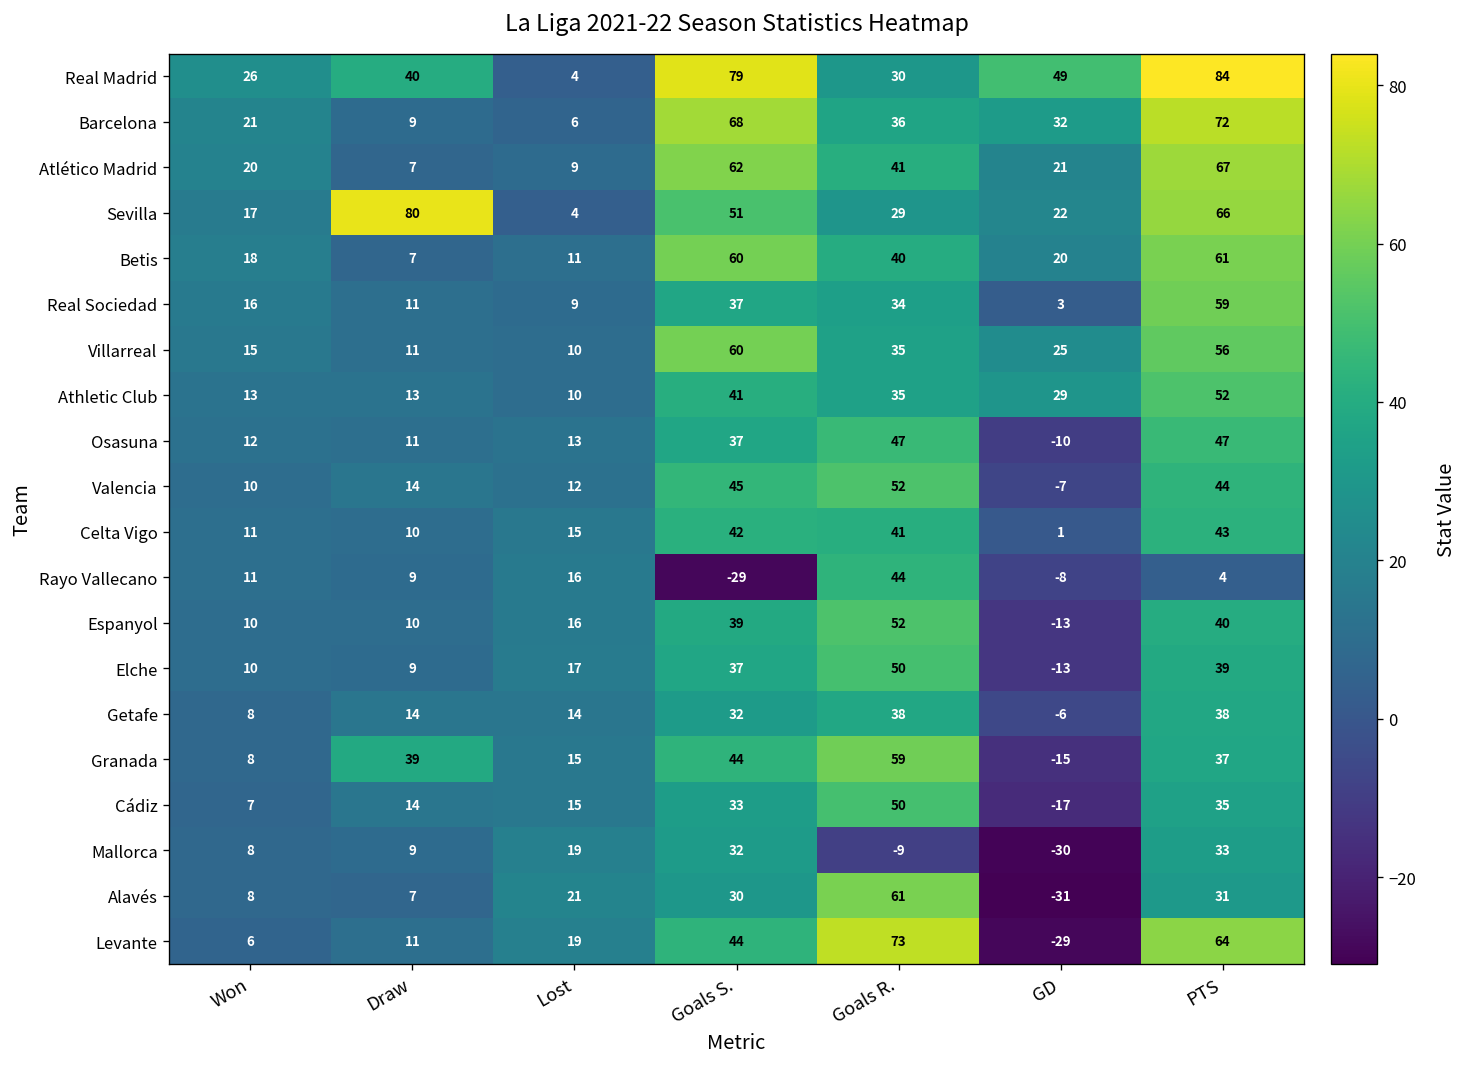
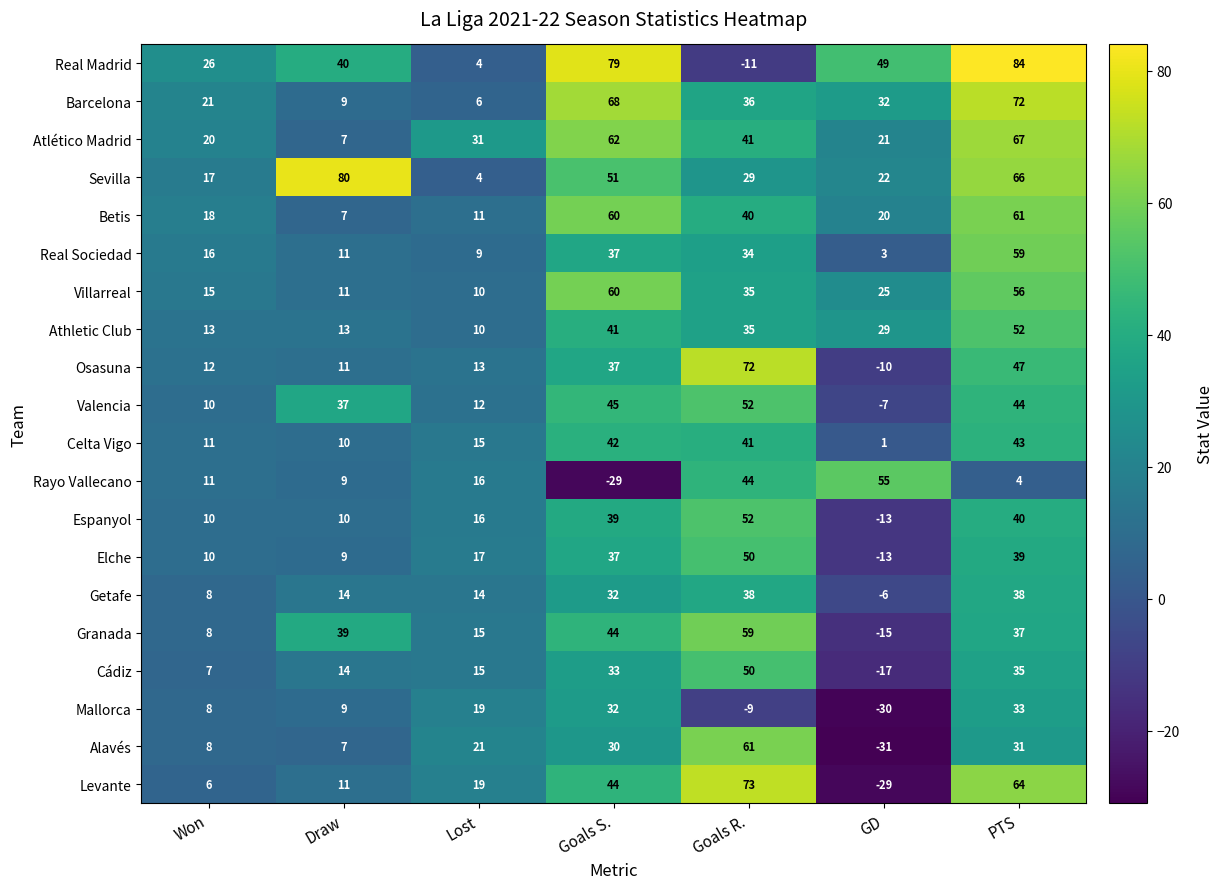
Real Madrid, Goals R.: 30 -> -11
Atlético Madrid, Lost: 9 -> 31
Osasuna, Goals R.: 47 -> 72
Valencia, Draw: 14 -> 37
Rayo Vallecano, GD: -8 -> 55
